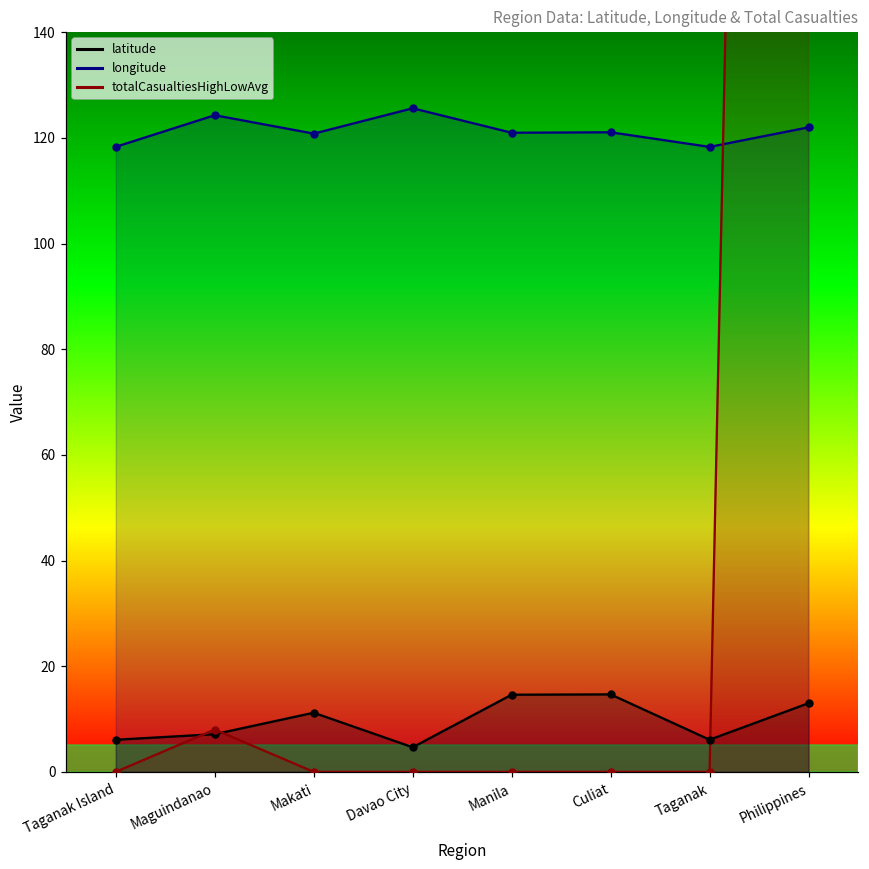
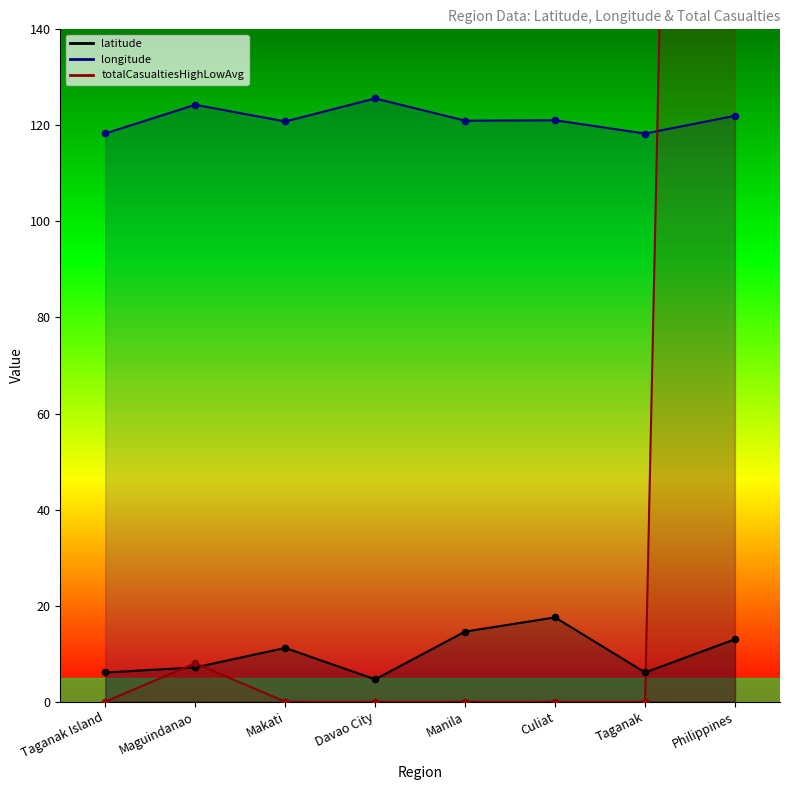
latitude, Culiat: 15 -> 18
